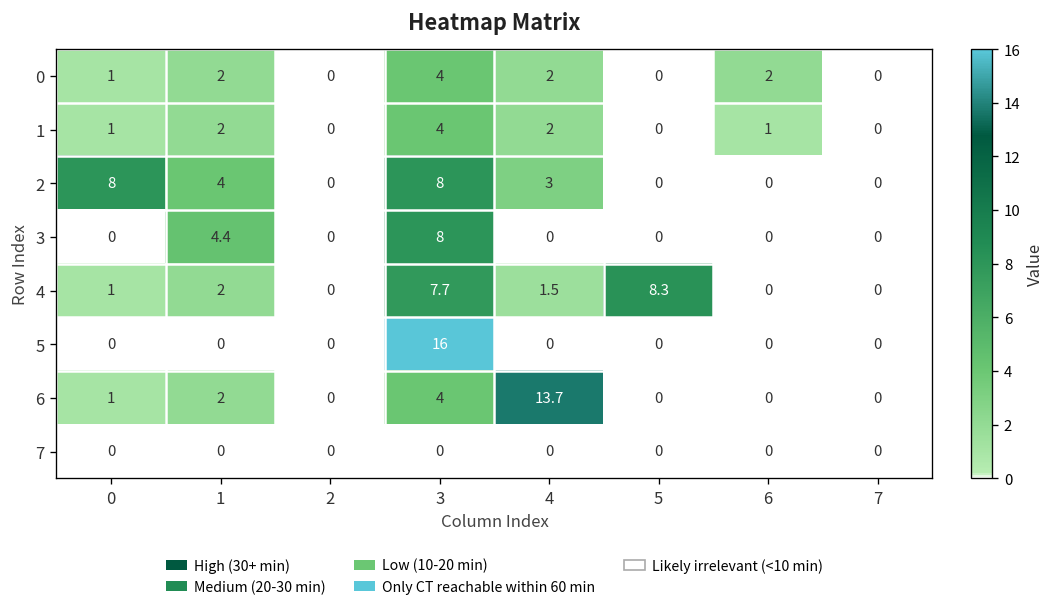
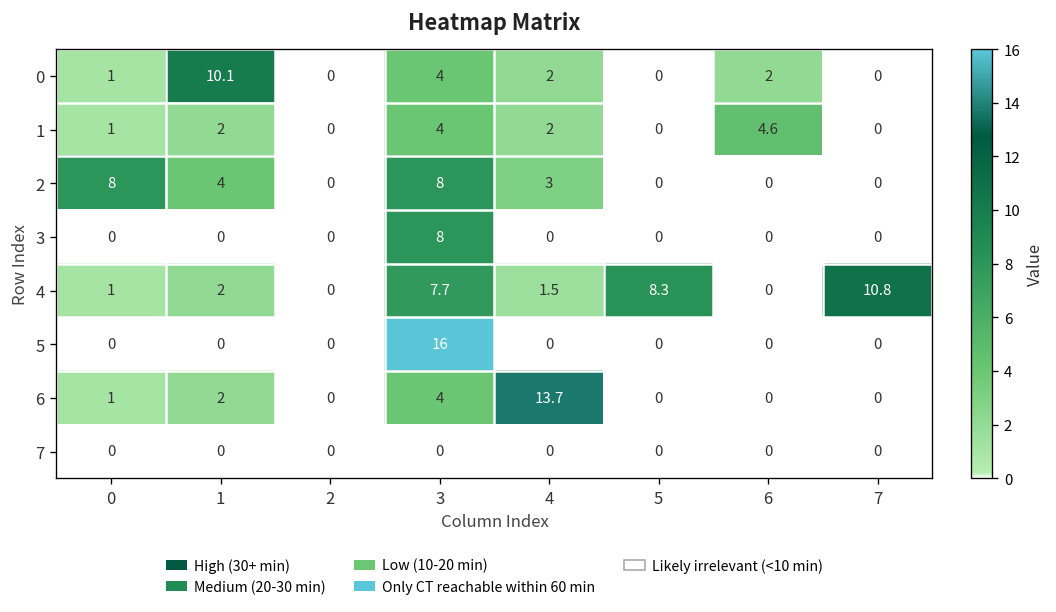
0, 1: 2 -> 10.1
1, 6: 1 -> 4.6
3, 1: 4.4 -> 0
4, 7: 0 -> 10.8
